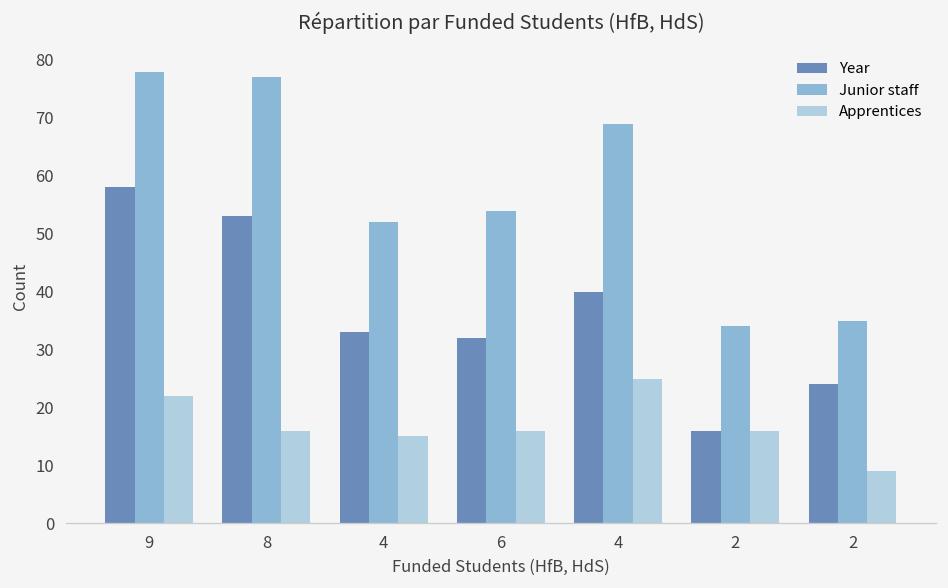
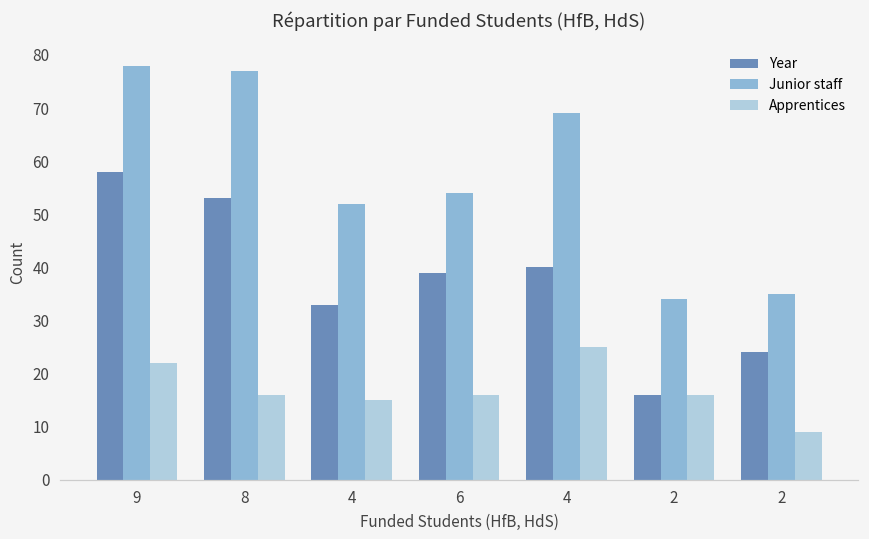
Year, 6: 32 -> 39
